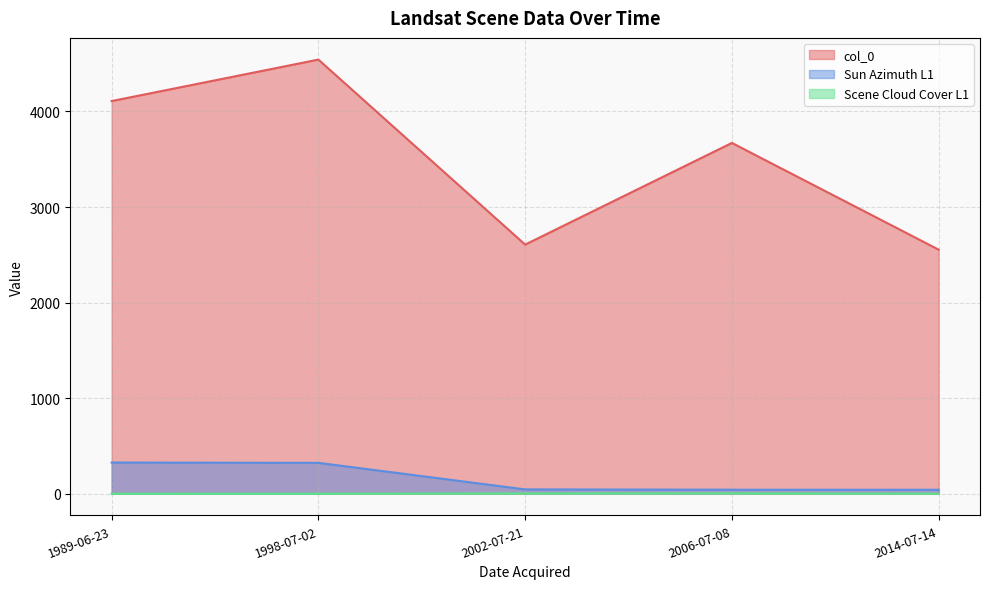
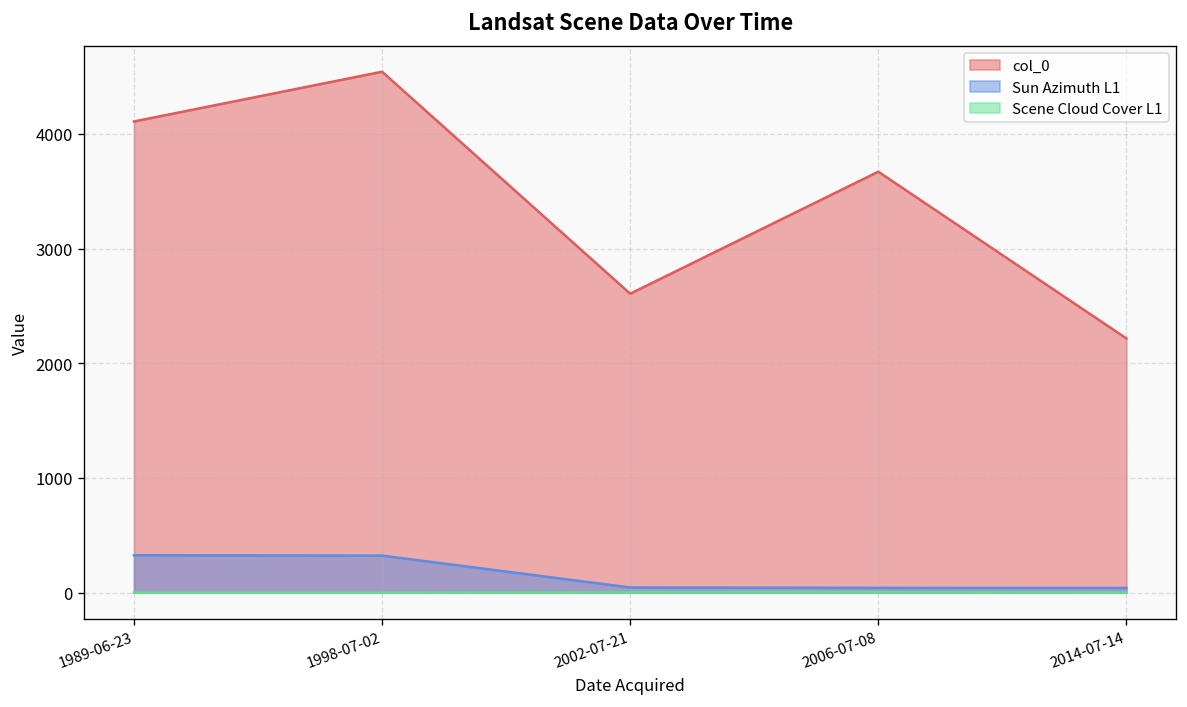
col_0, 2014-07-14: 2600 -> 2200
